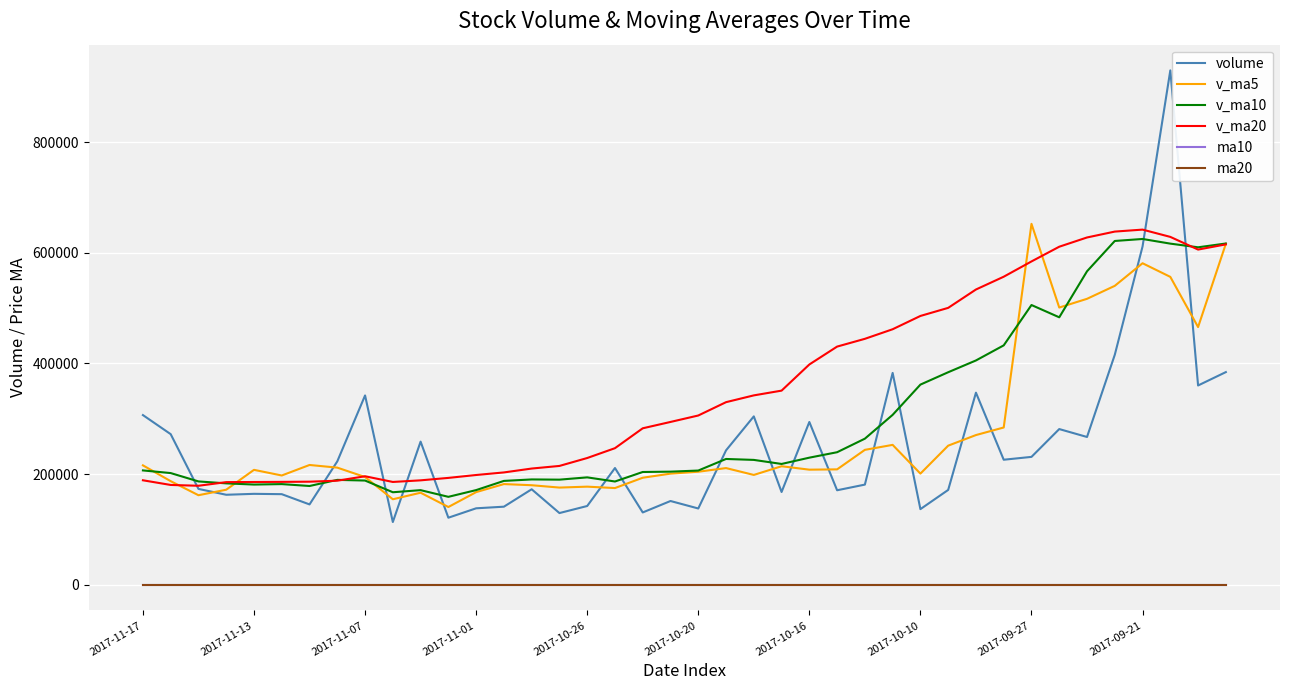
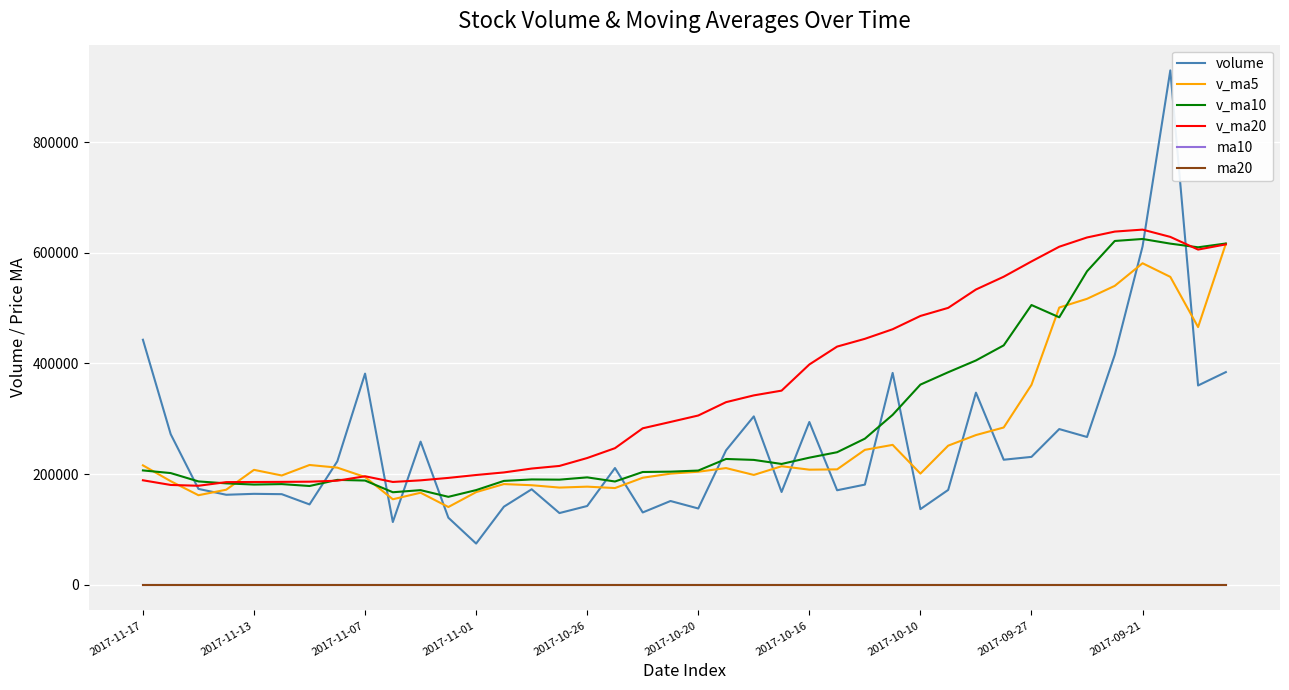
volume, 2017-11-17: 310000 -> 440000
volume, 2017-11-07: 340000 -> 380000
volume, 2017-11-01: 140000 -> 70000
v_ma5, 2017-09-27: 650000 -> 360000
